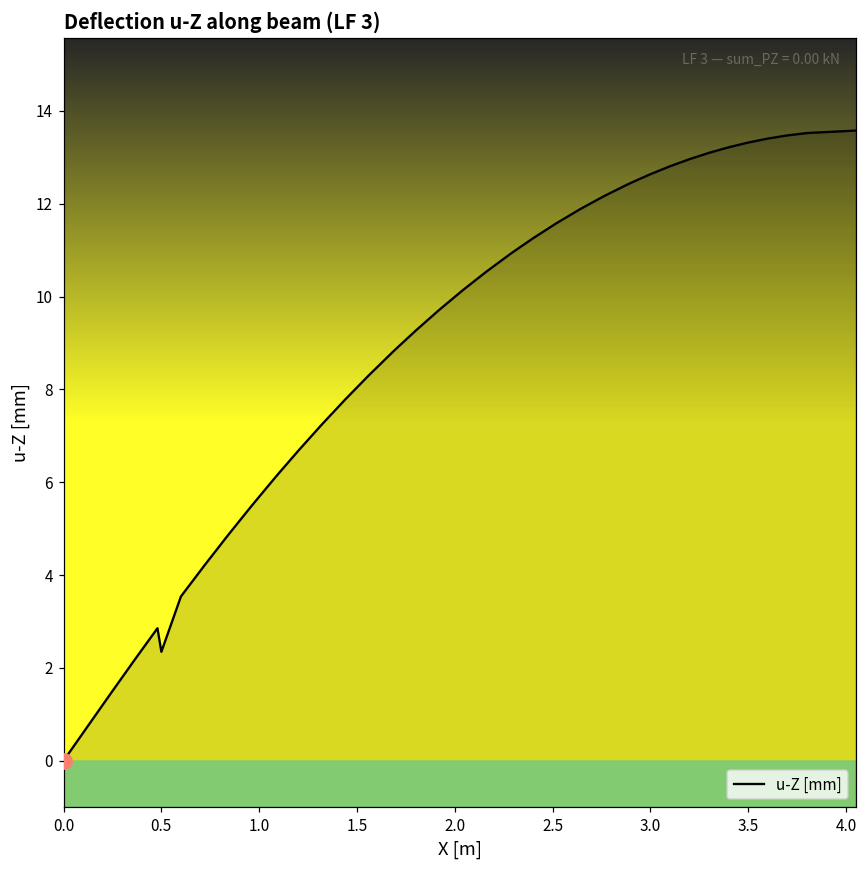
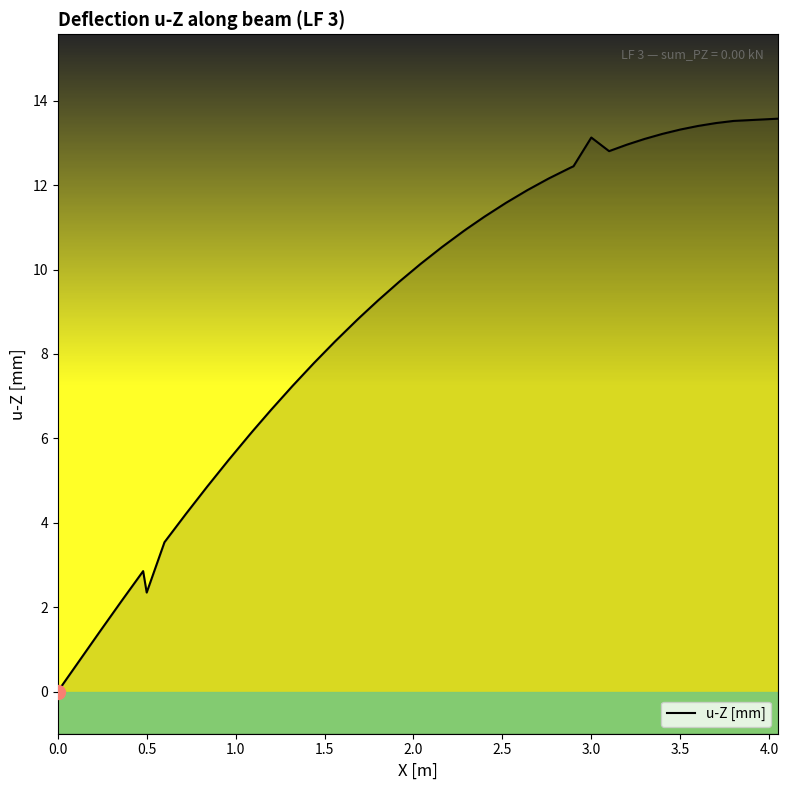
u-Z [mm], 3.0: 12.6 -> 13.1
